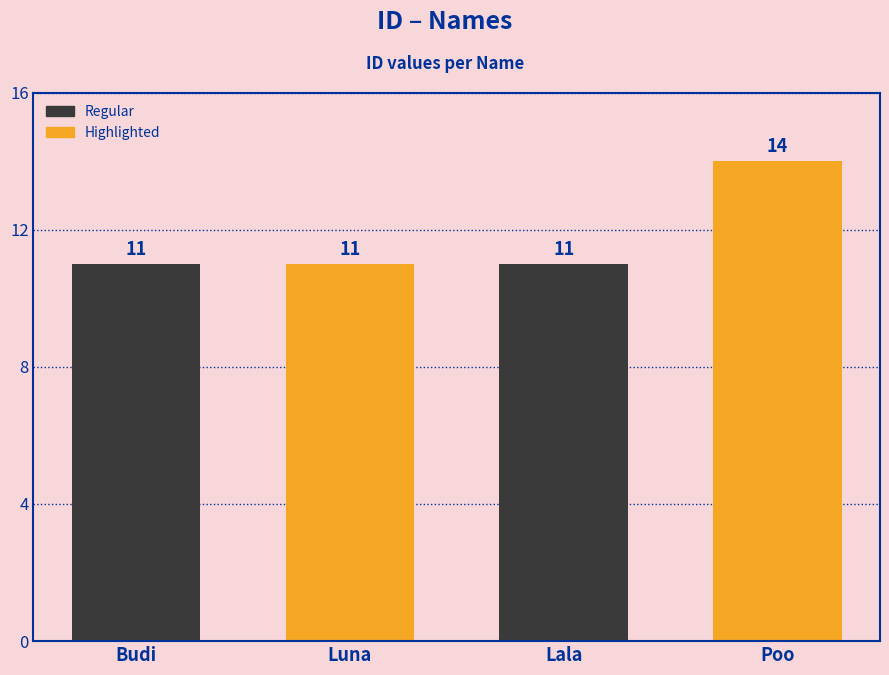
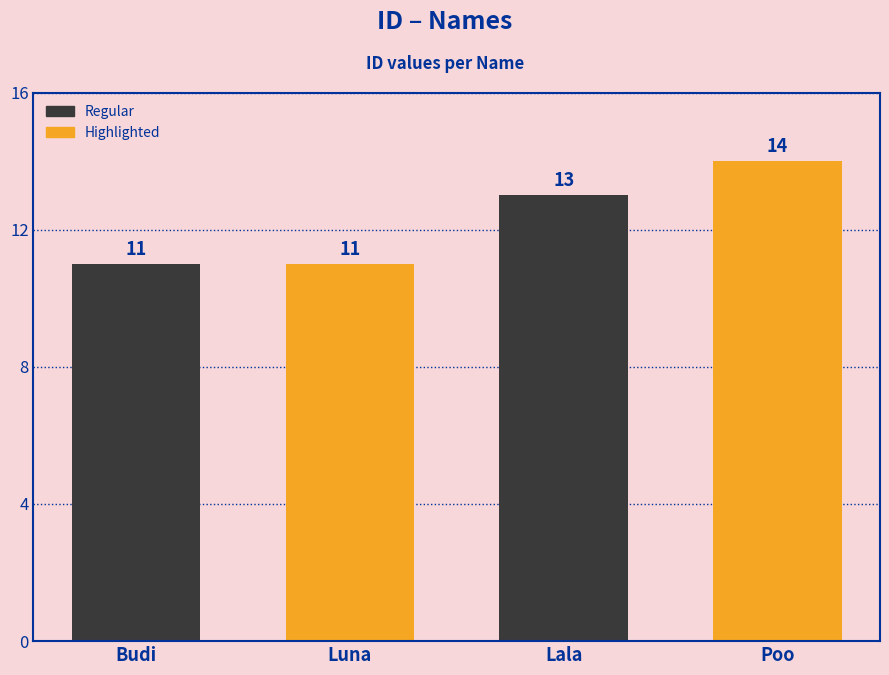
Lala: 11 -> 13
